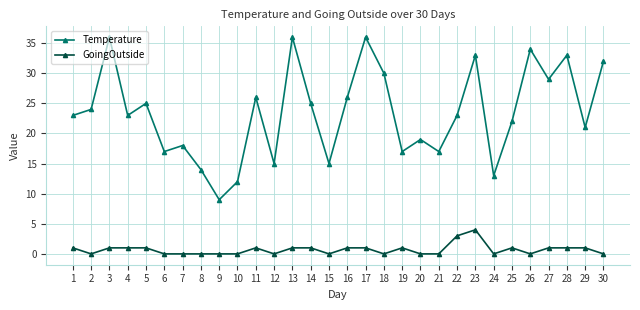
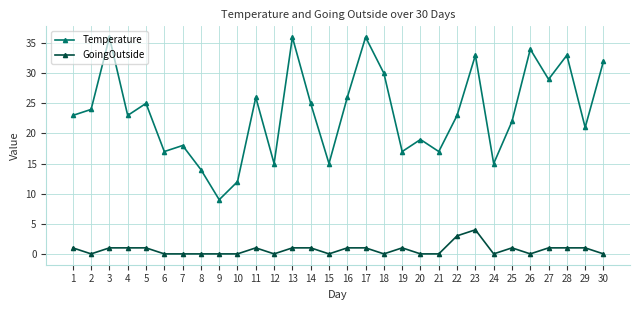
Temperature, 24: 13 -> 15
